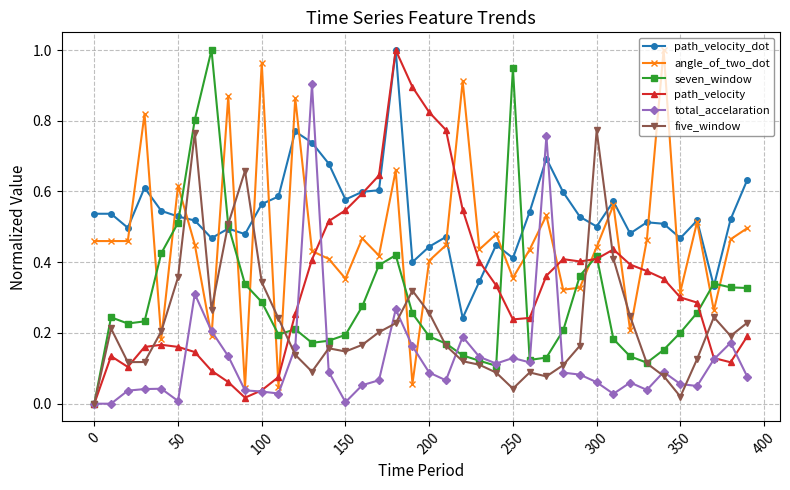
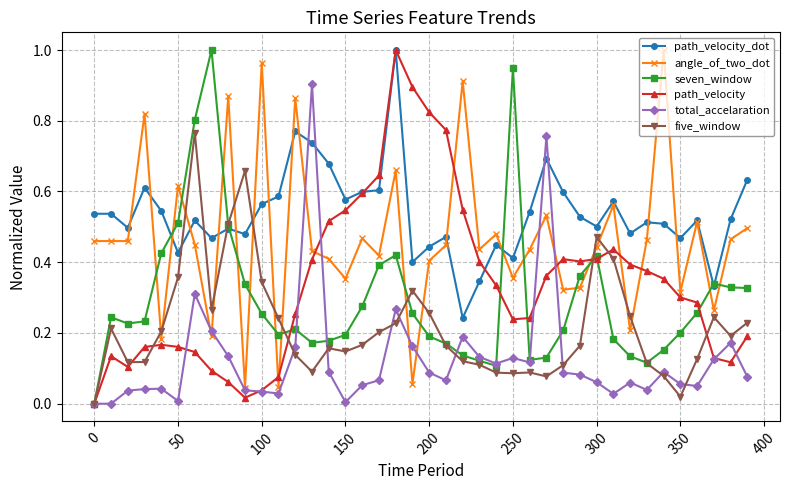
path_velocity_dot, 50: 0.53 -> 0.43
seven_window, 100: 0.29 -> 0.25
five_window, 250: 0.04 -> 0.09
five_window, 300: 0.77 -> 0.47
